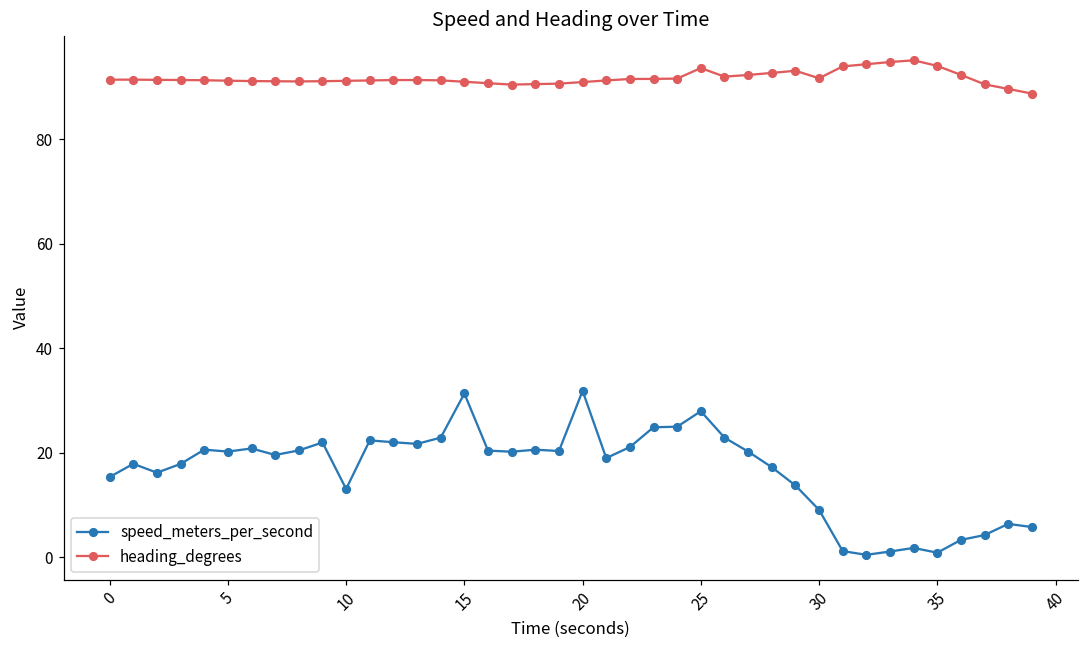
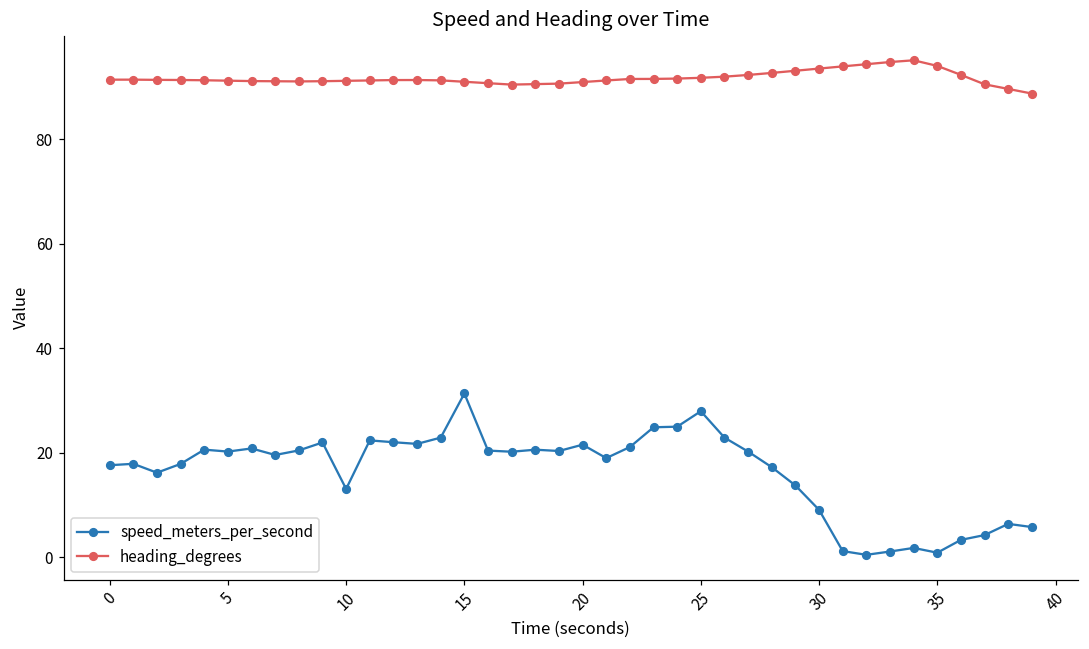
speed_meters_per_second, 0: 15 -> 18
speed_meters_per_second, 20: 32 -> 22
heading_degrees, 25: 94 -> 92
heading_degrees, 30: 92 -> 93
